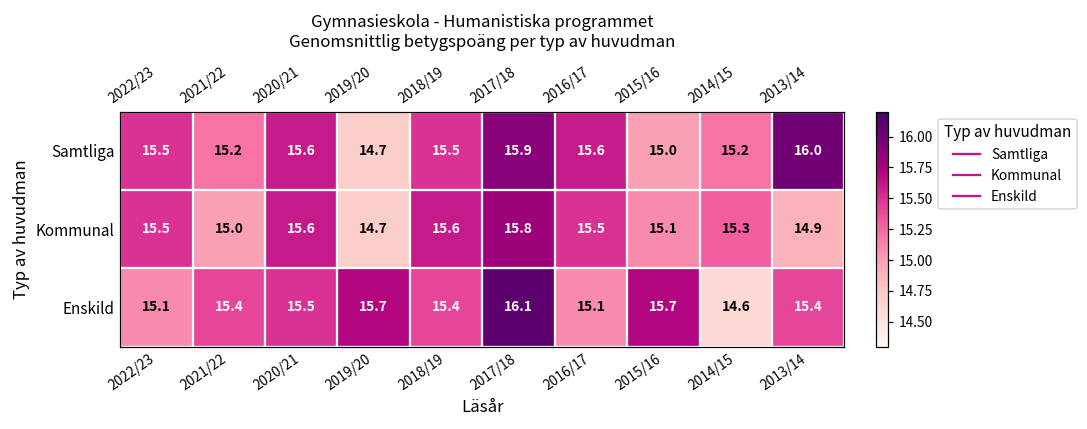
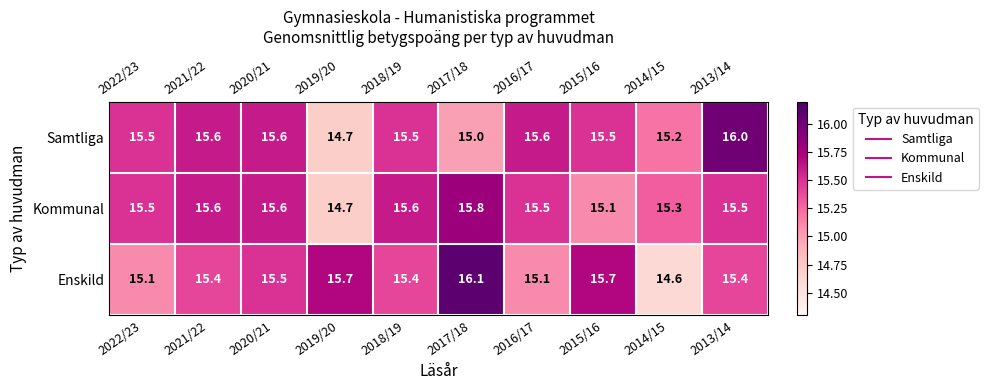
Samtliga, 2021/22: 15.2 -> 15.6
Samtliga, 2017/18: 15.9 -> 15.0
Samtliga, 2015/16: 15.0 -> 15.5
Kommunal, 2021/22: 15.0 -> 15.6
Kommunal, 2013/14: 14.9 -> 15.5
